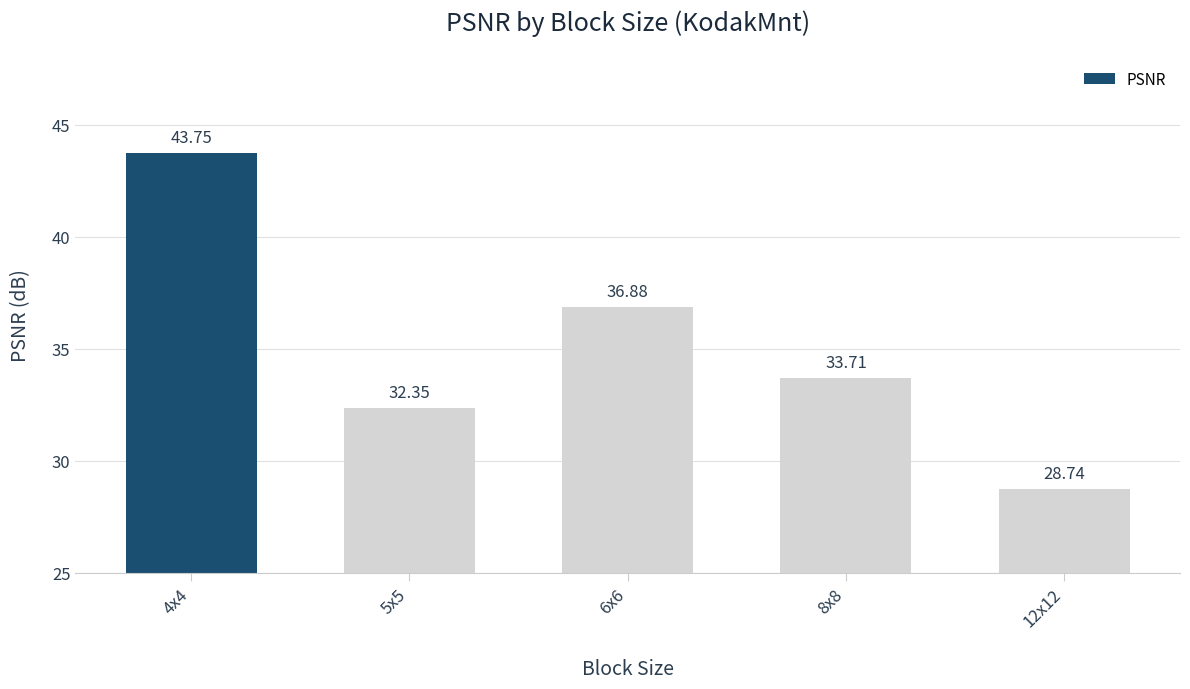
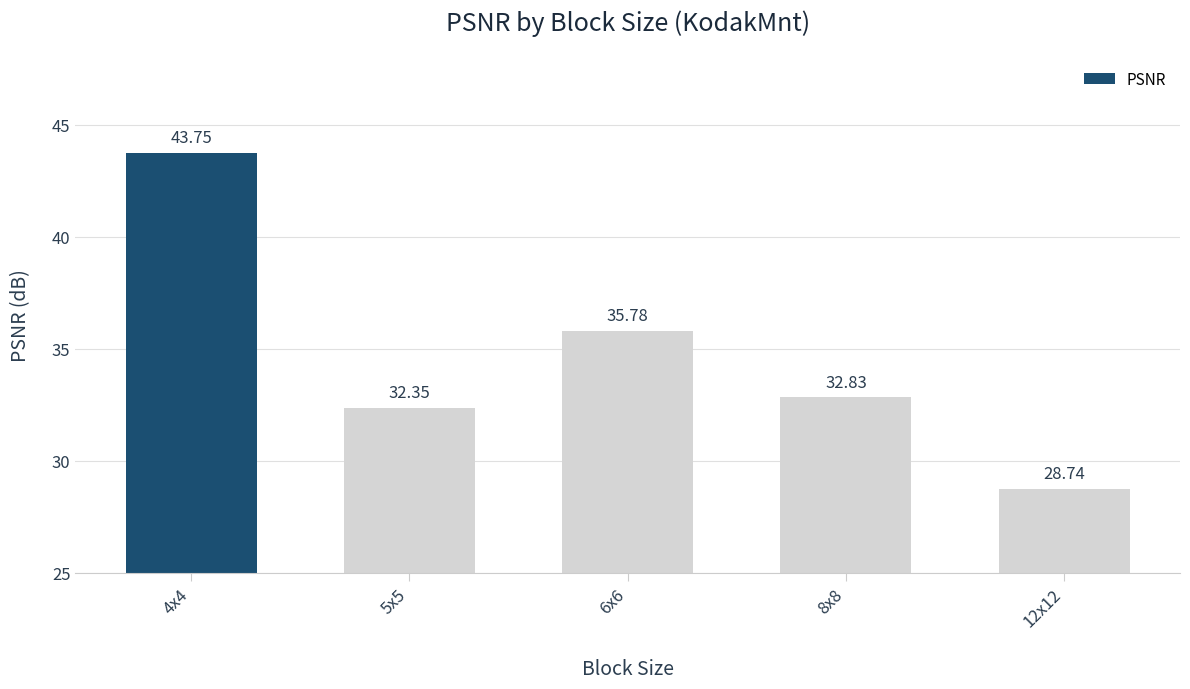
6x6: 36.88 -> 35.78
8x8: 33.71 -> 32.83
